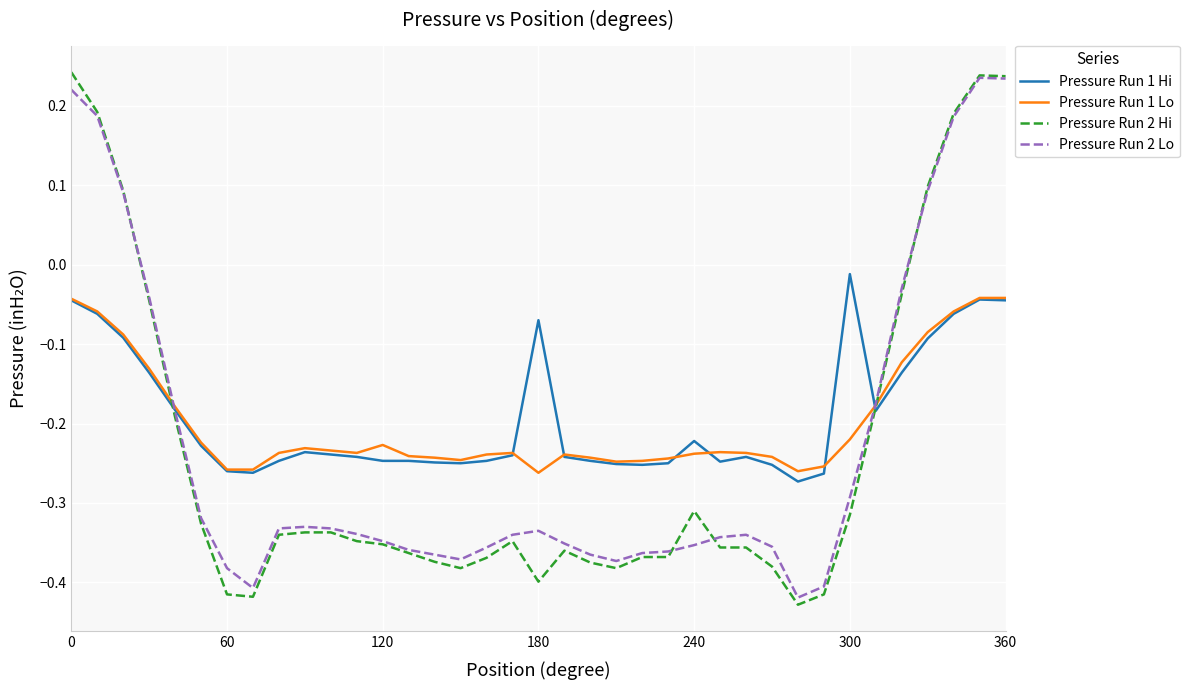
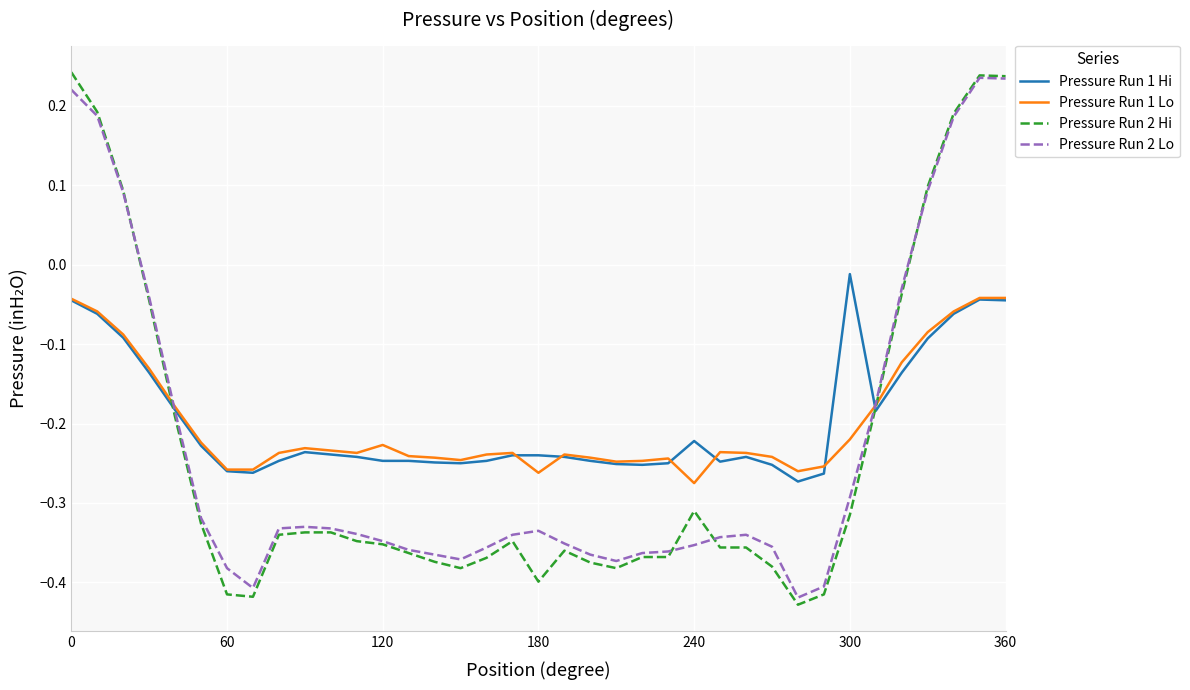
Pressure Run 1 Hi, 180: -0.07 -> -0.24
Pressure Run 1 Lo, 240: -0.24 -> -0.28
